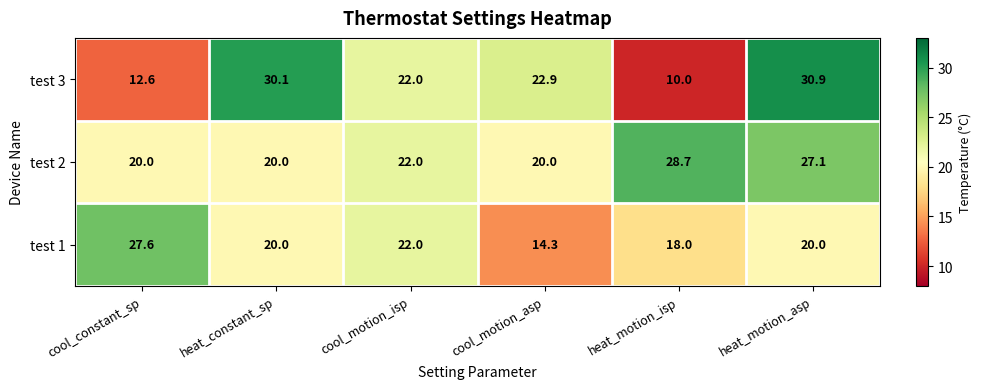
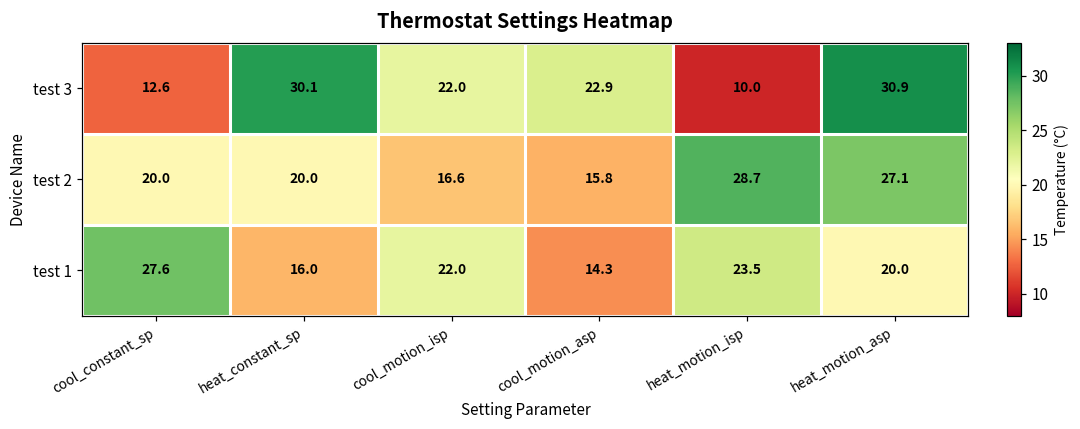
test 2, cool_motion_isp: 22.0 -> 16.6
test 2, cool_motion_asp: 20.0 -> 15.8
test 1, heat_constant_sp: 20.0 -> 16.0
test 1, heat_motion_isp: 18.0 -> 23.5
